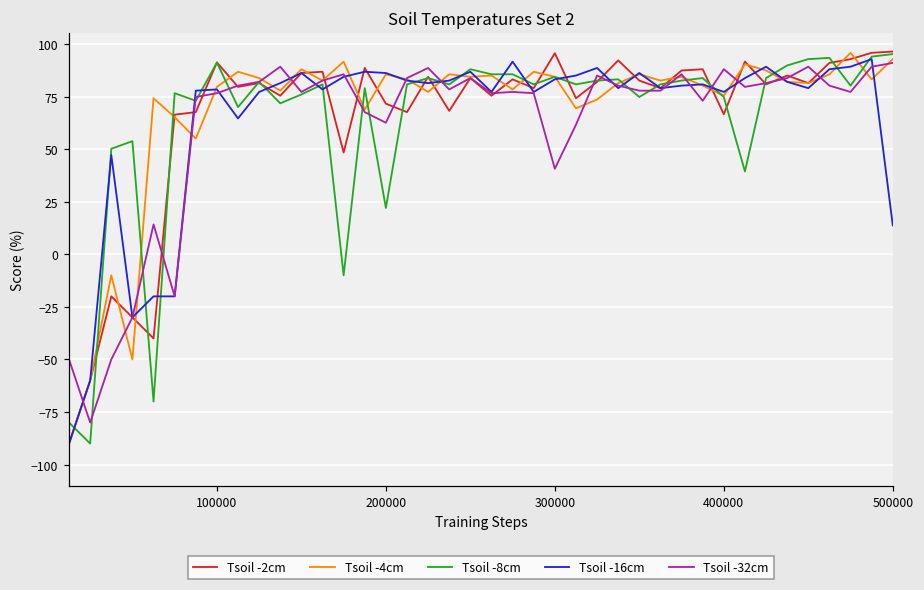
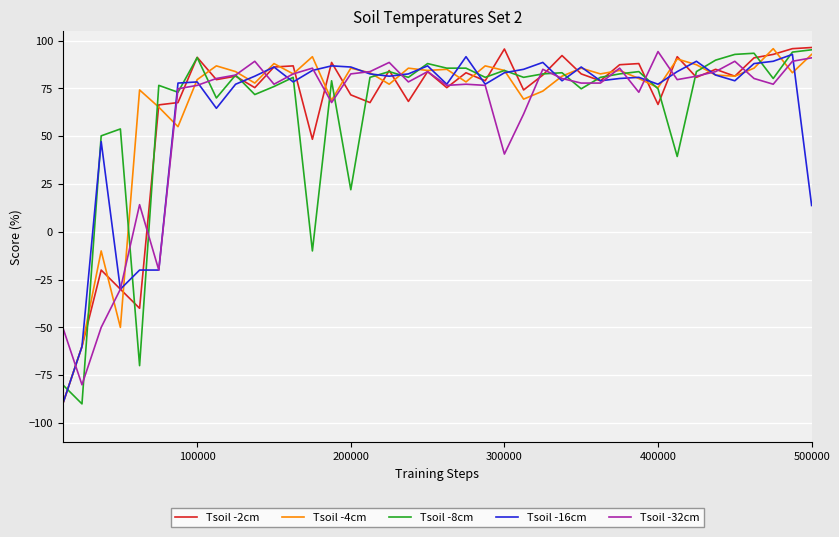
Tsoil -32cm, 200000: 63 -> 83
Tsoil -32cm, 400000: 88 -> 94
